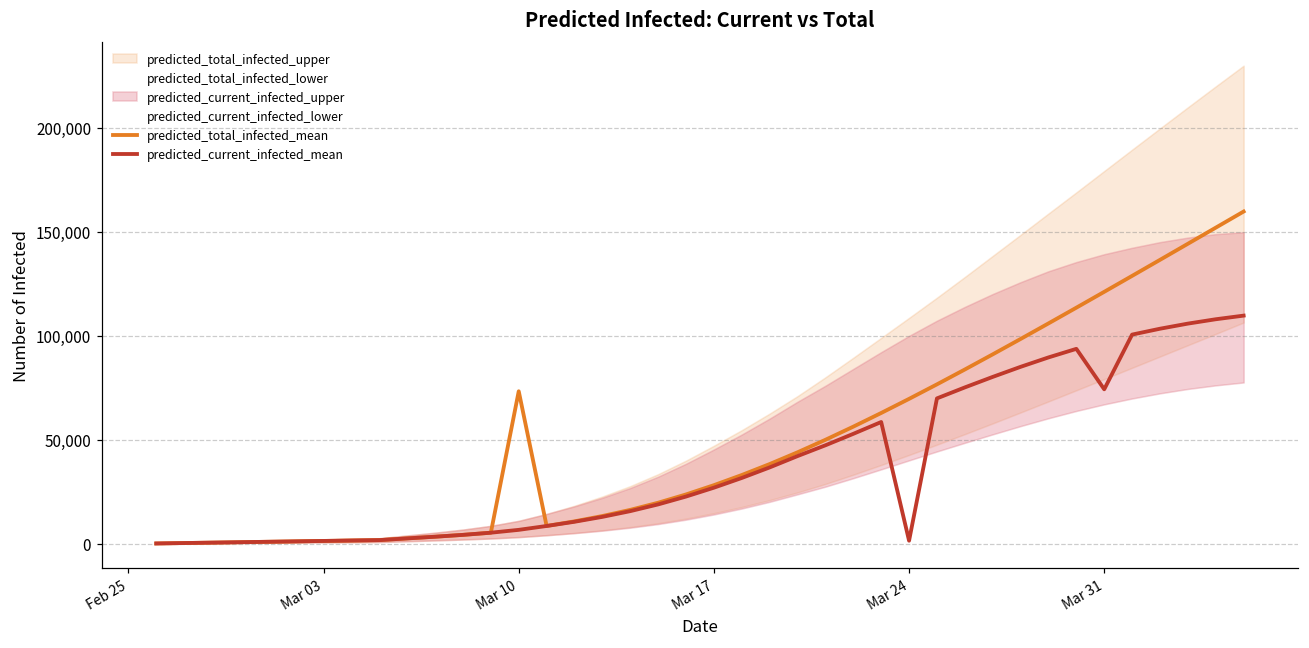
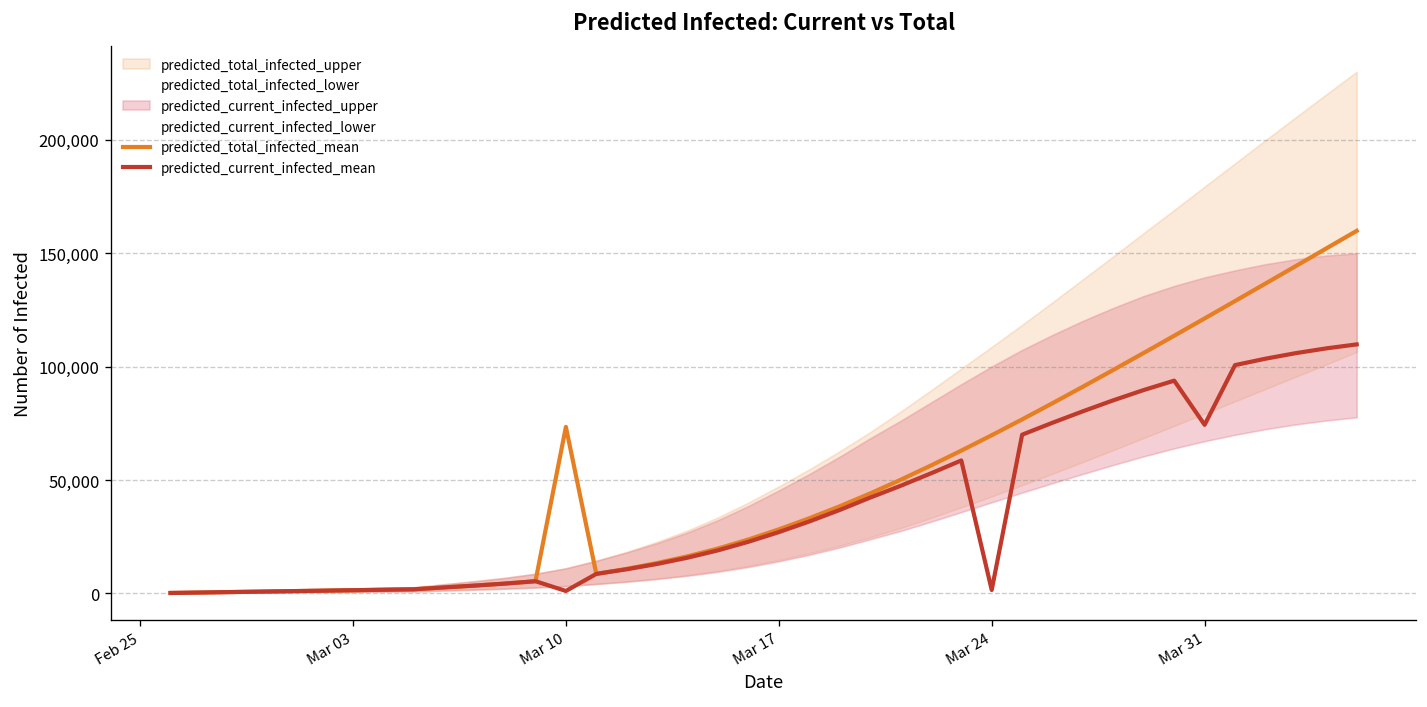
predicted_current_infected_mean, Mar 10: 7,000 -> 1,000
